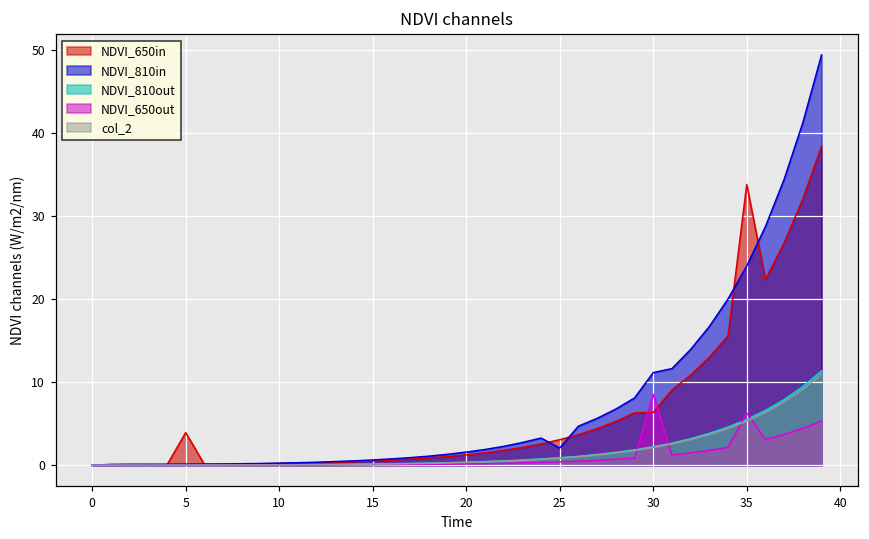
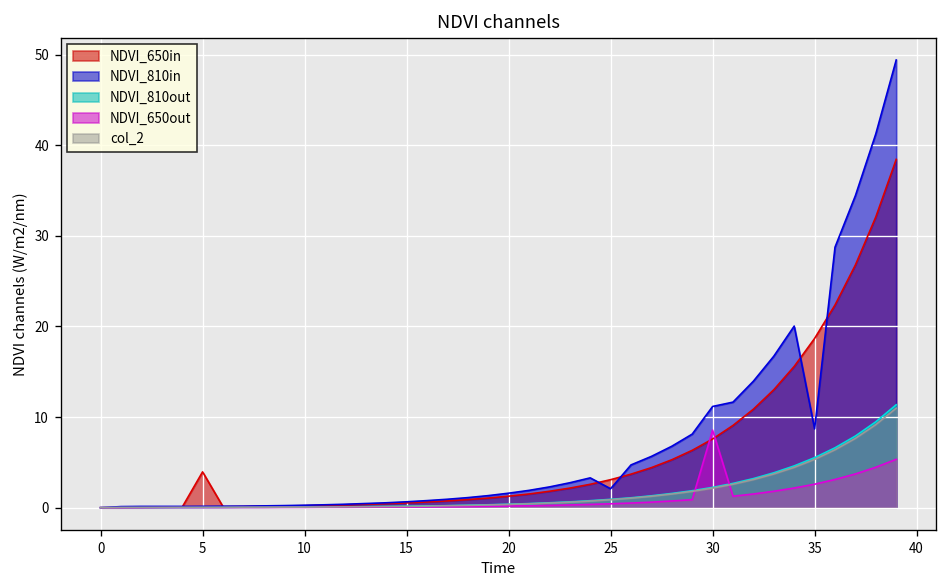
NDVI_650in, 30: 6 -> 8
NDVI_650in, 35: 34 -> 19
NDVI_810in, 35: 24 -> 9
NDVI_650out, 35: 6 -> 3
